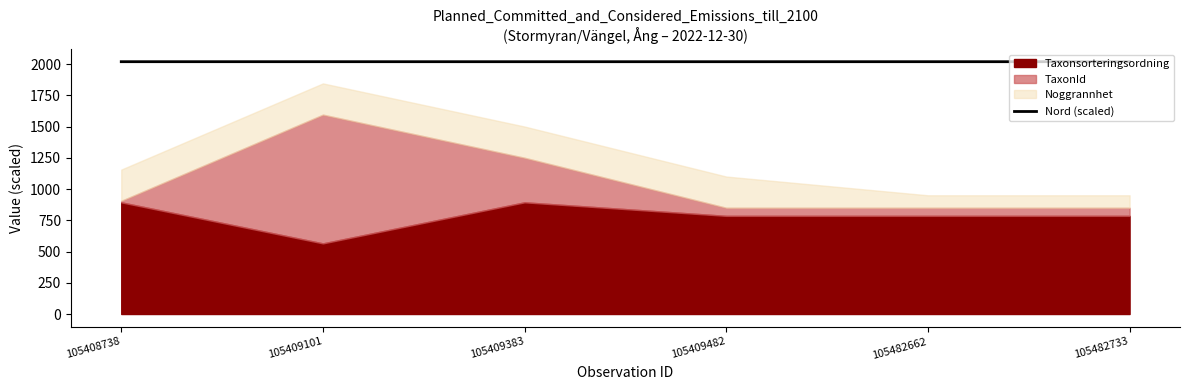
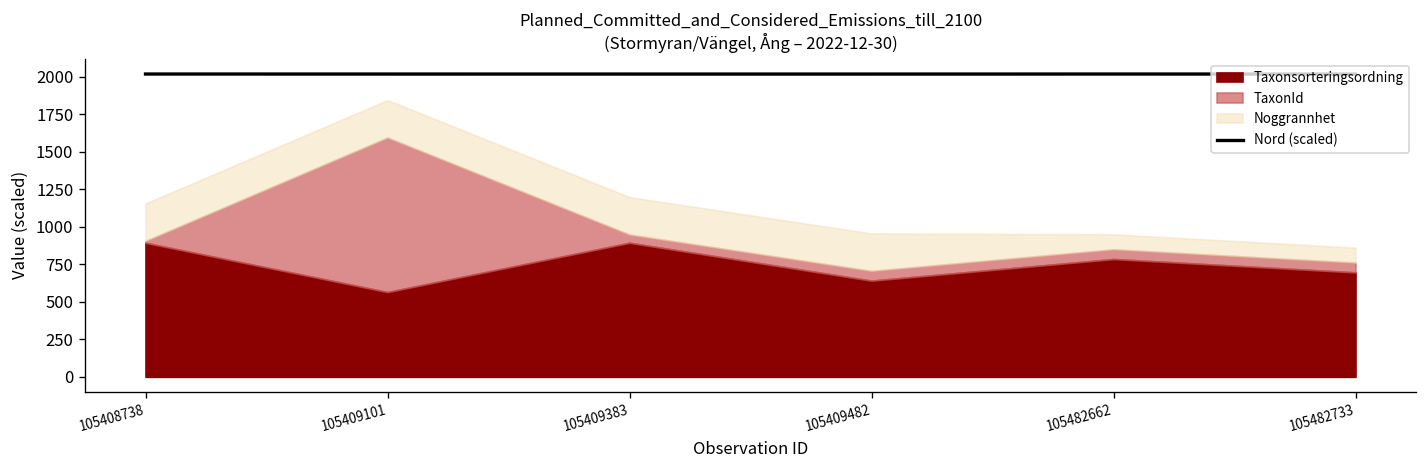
TaxonId, 105409383: 360 -> 50
Taxonsorteringsordning, 105409482: 790 -> 640
Taxonsorteringsordning, 105482733: 790 -> 700
